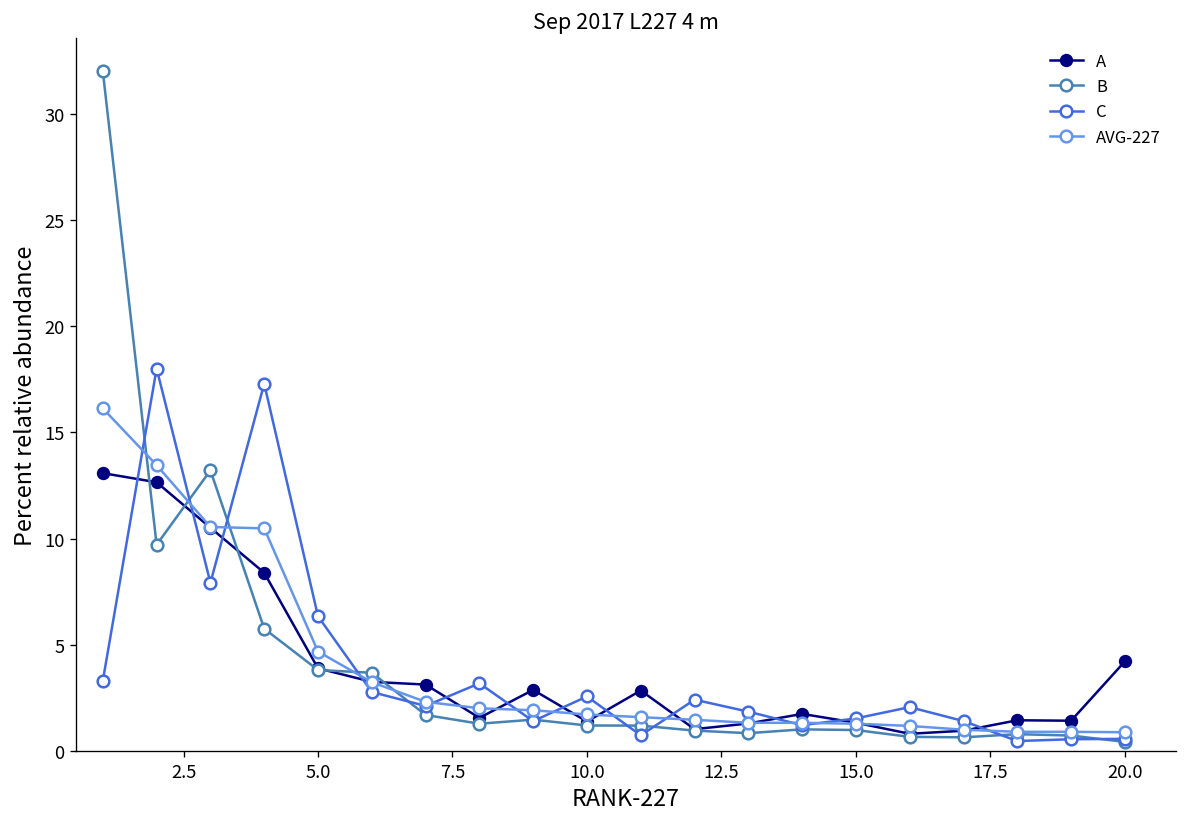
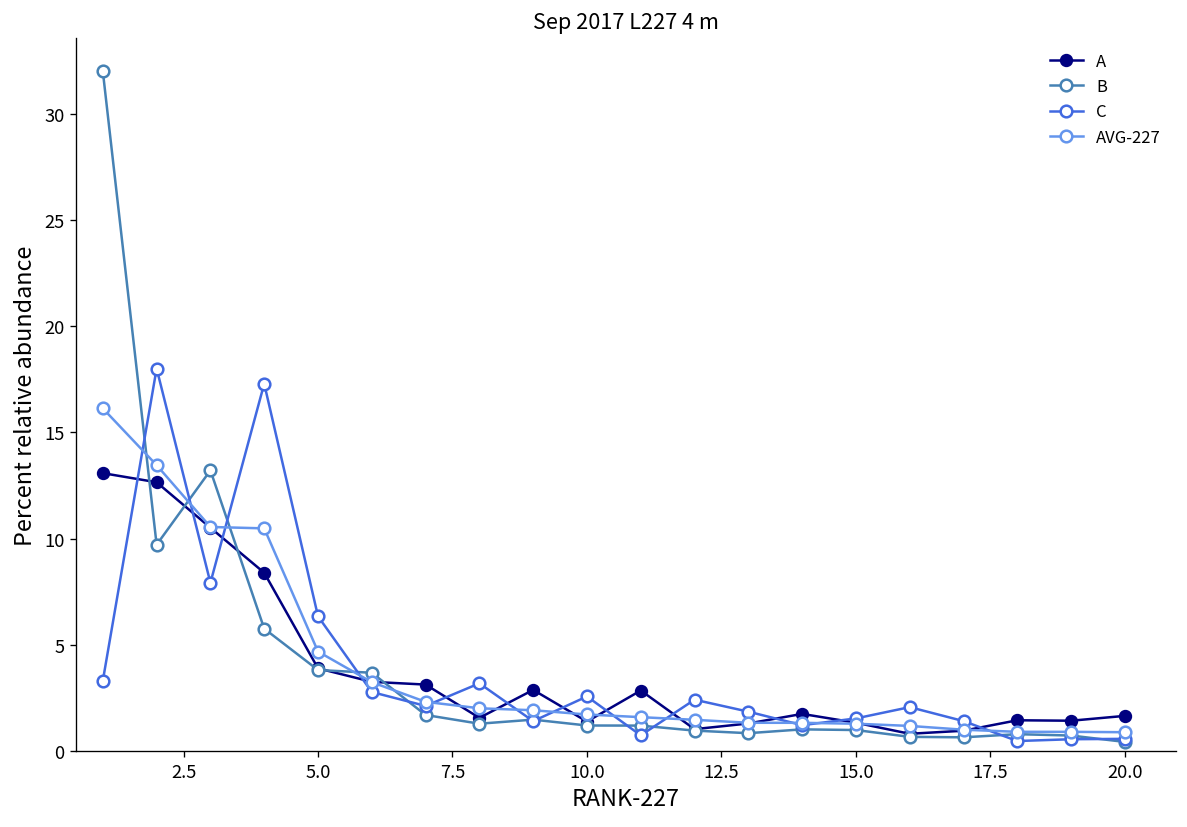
A, 20.0: 4.2 -> 1.7
